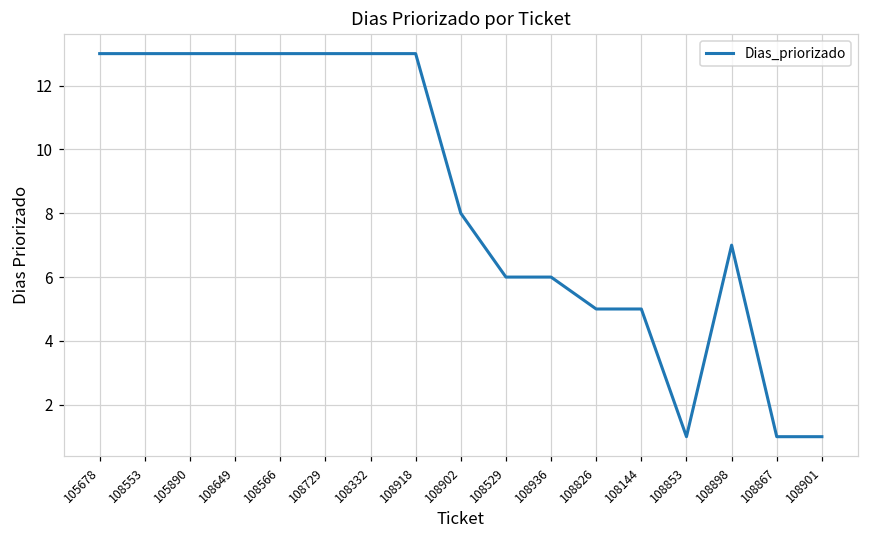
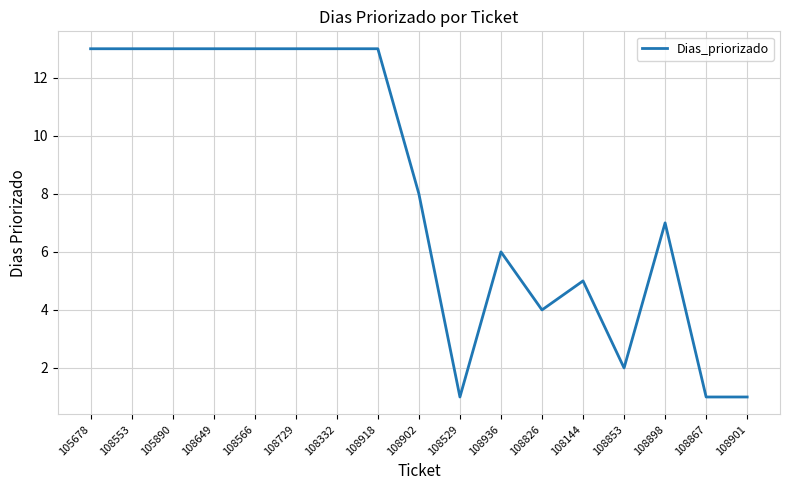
108529: 6 -> 1
108826: 5 -> 4
108853: 1 -> 2
